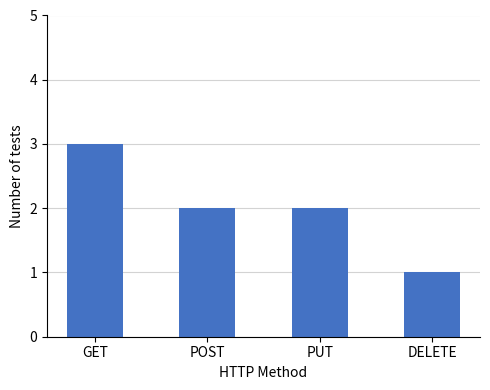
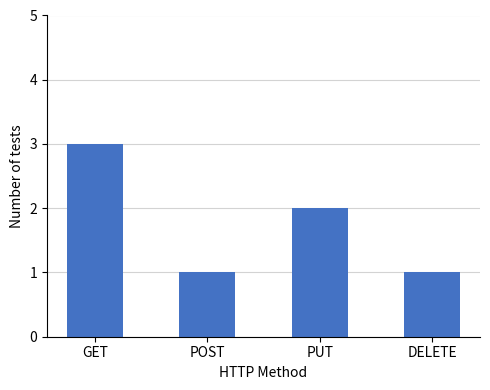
POST: 2 -> 1
